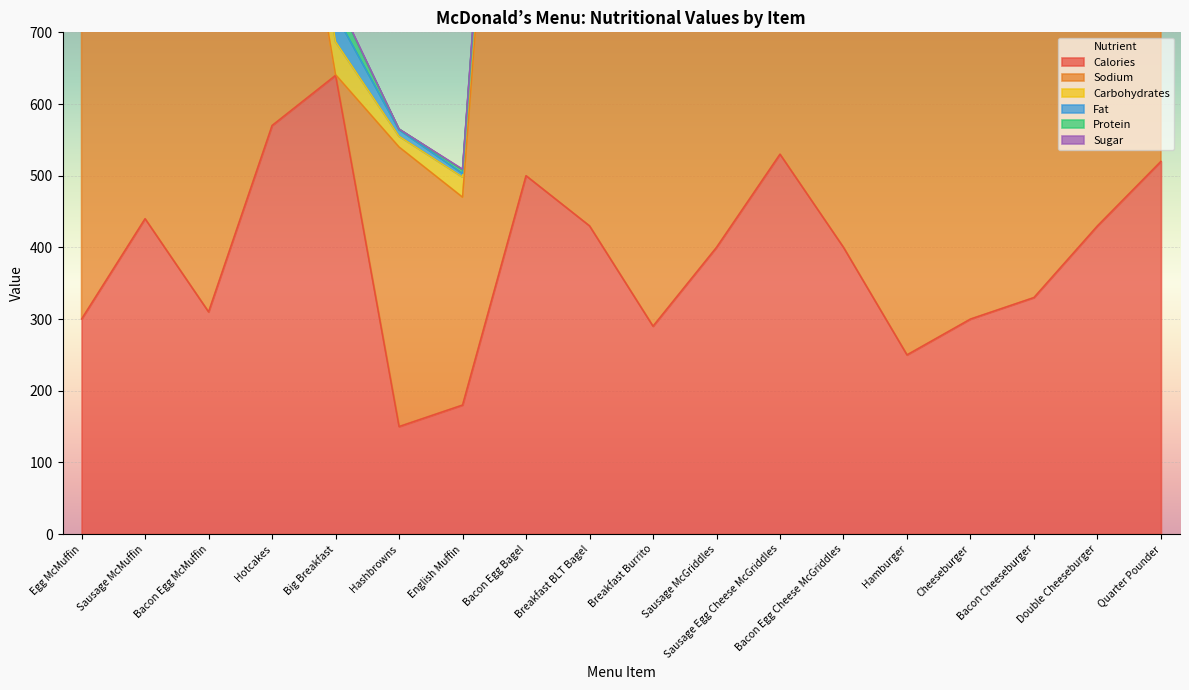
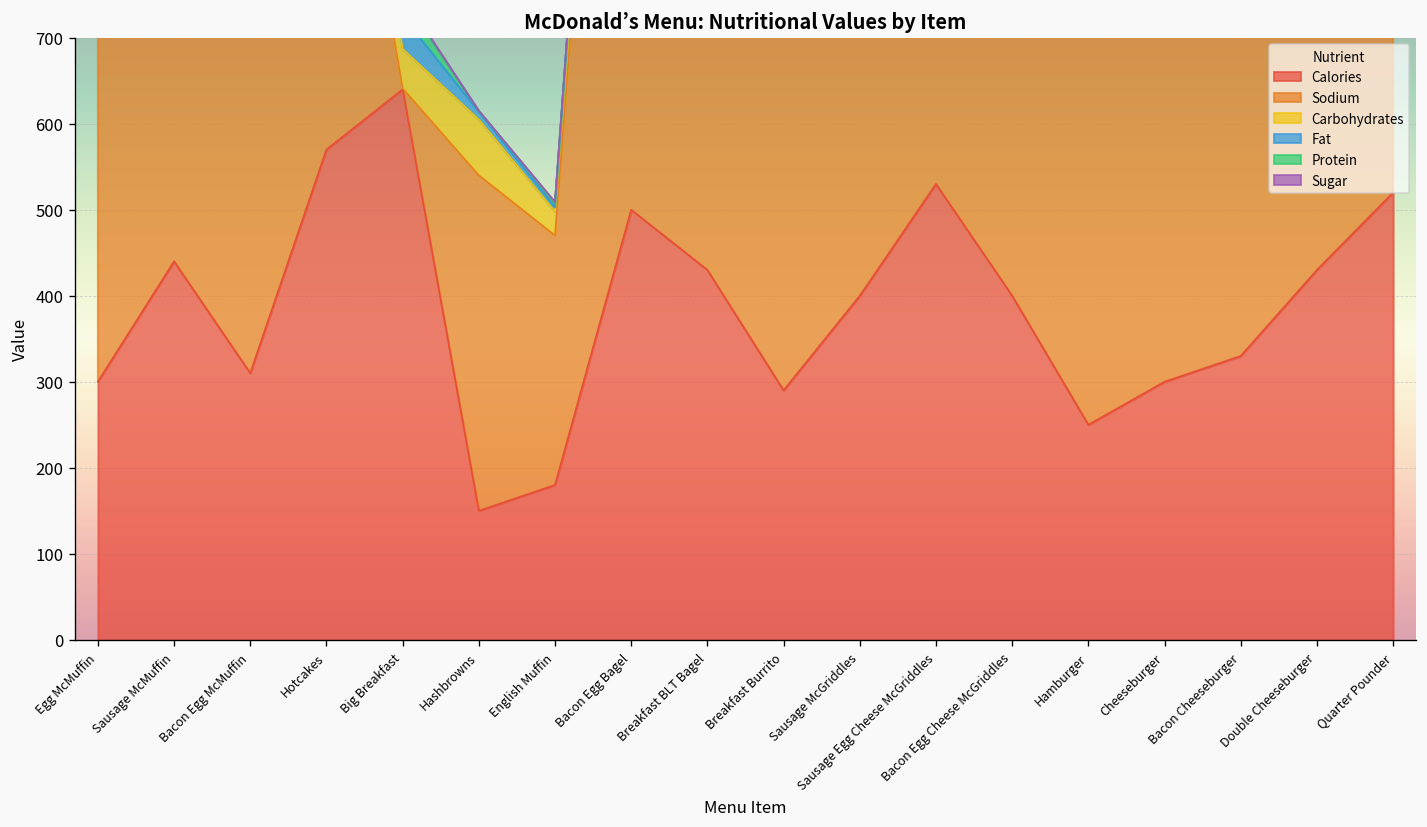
Carbohydrates, Hashbrowns: 20 -> 70
